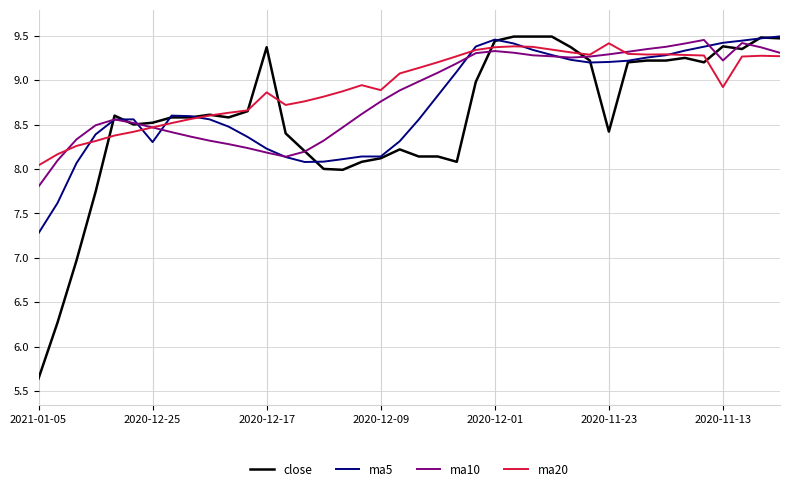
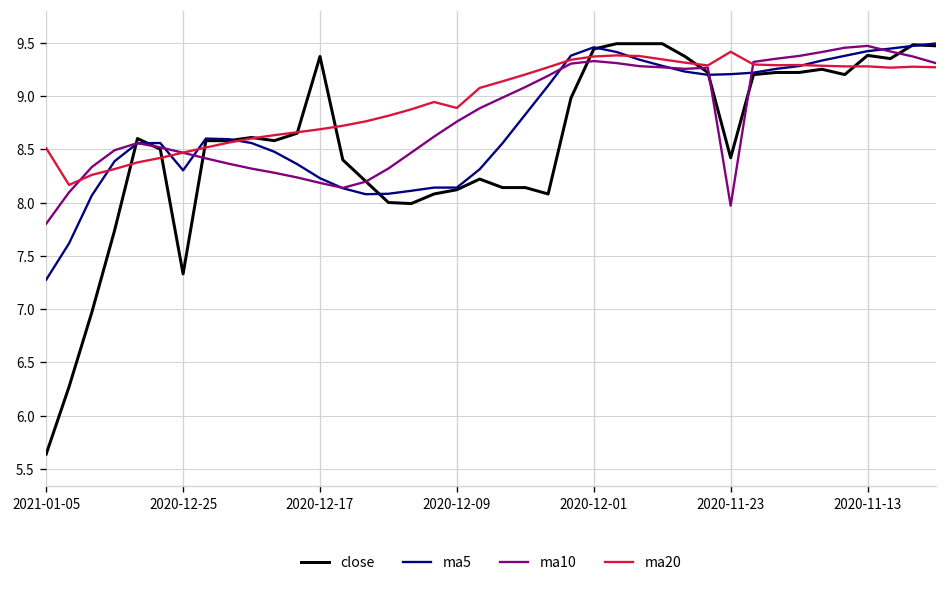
ma20, 2021-01-05: 8.0 -> 8.5
close, 2020-12-25: 8.5 -> 7.3
ma20, 2020-12-17: 8.9 -> 8.7
ma10, 2020-11-23: 9.3 -> 8.0
ma10, 2020-11-13: 9.2 -> 9.5
ma20, 2020-11-13: 8.9 -> 9.3
